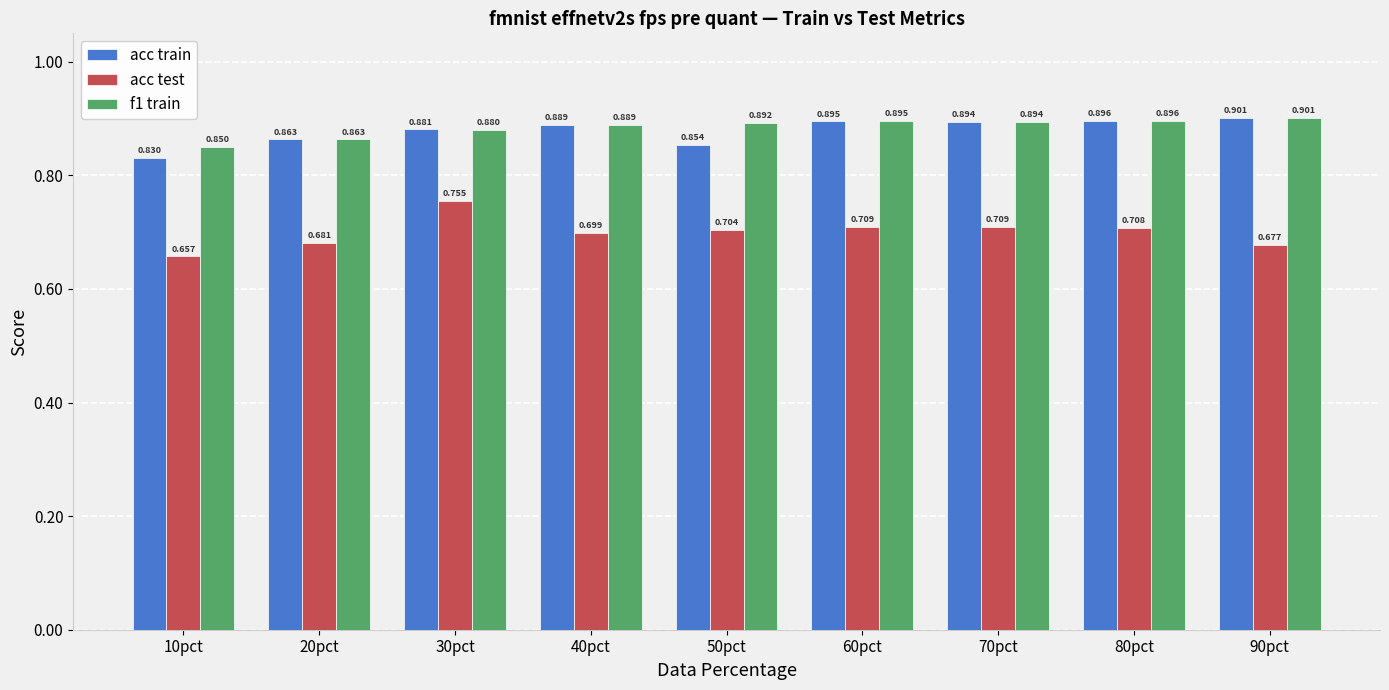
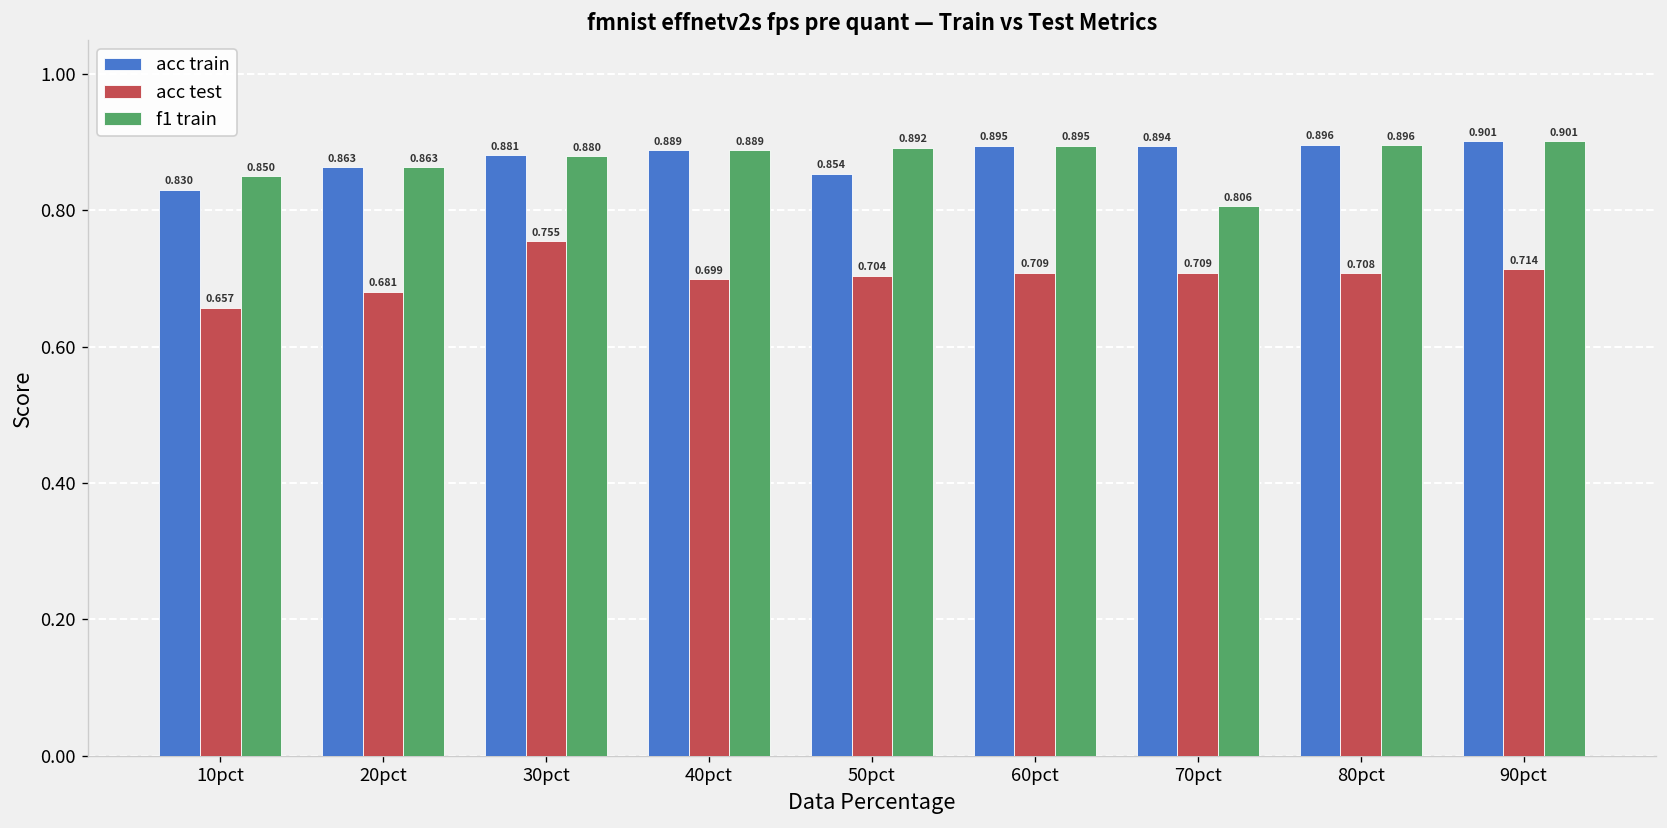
f1 train, 70pct: 0.894 -> 0.806
acc test, 90pct: 0.677 -> 0.714
